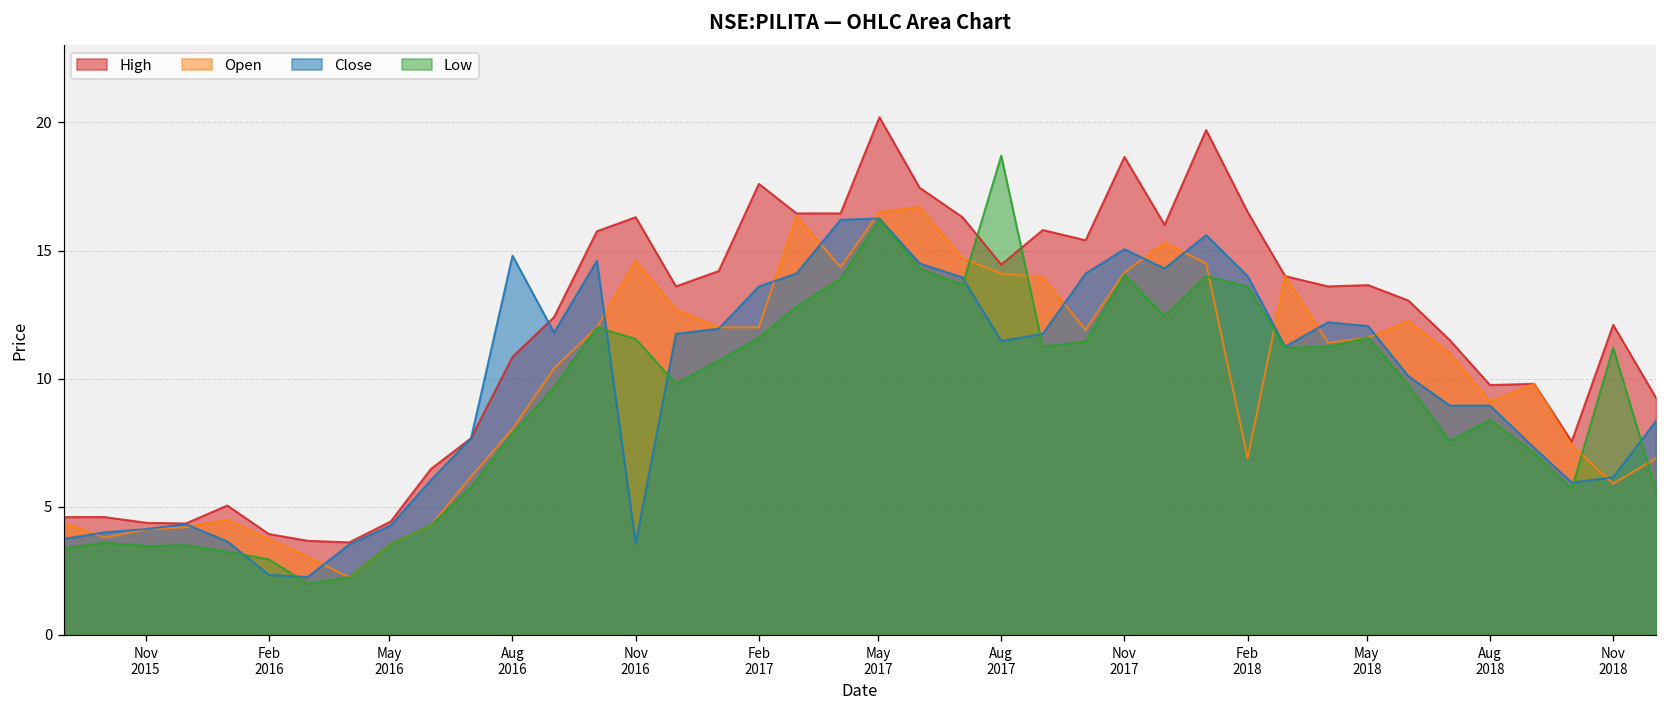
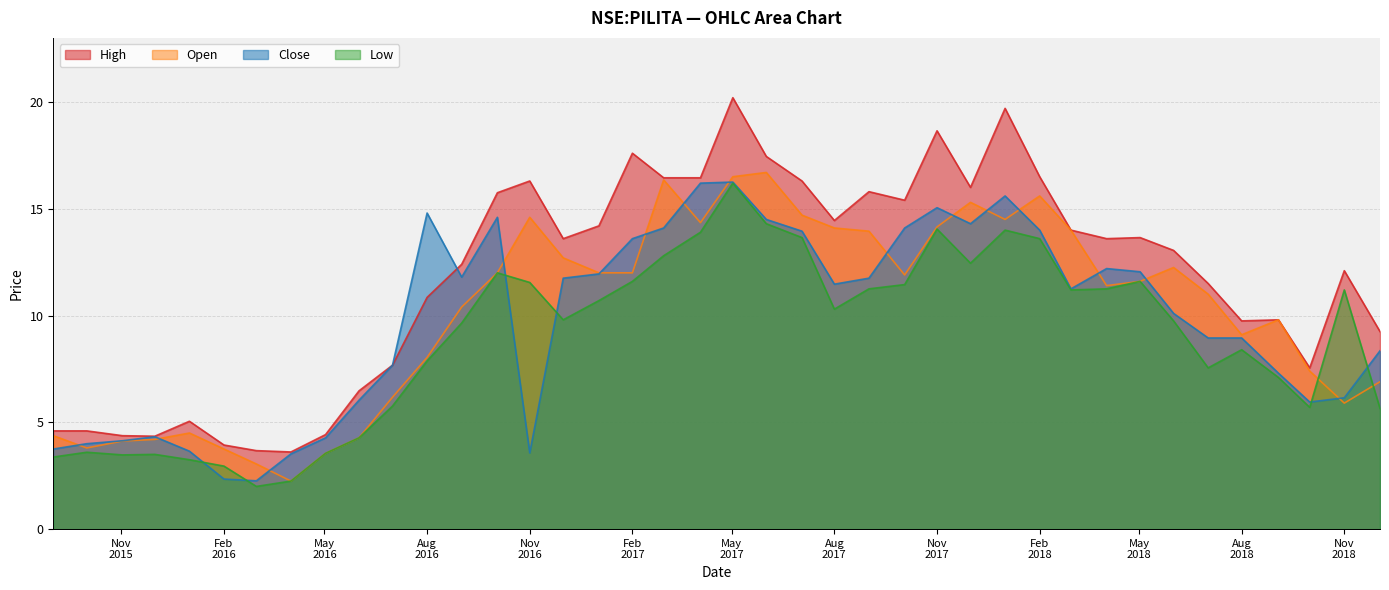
Low, Aug 2017: 18.7 -> 10.3
Open, Feb 2018: 6.9 -> 15.6
